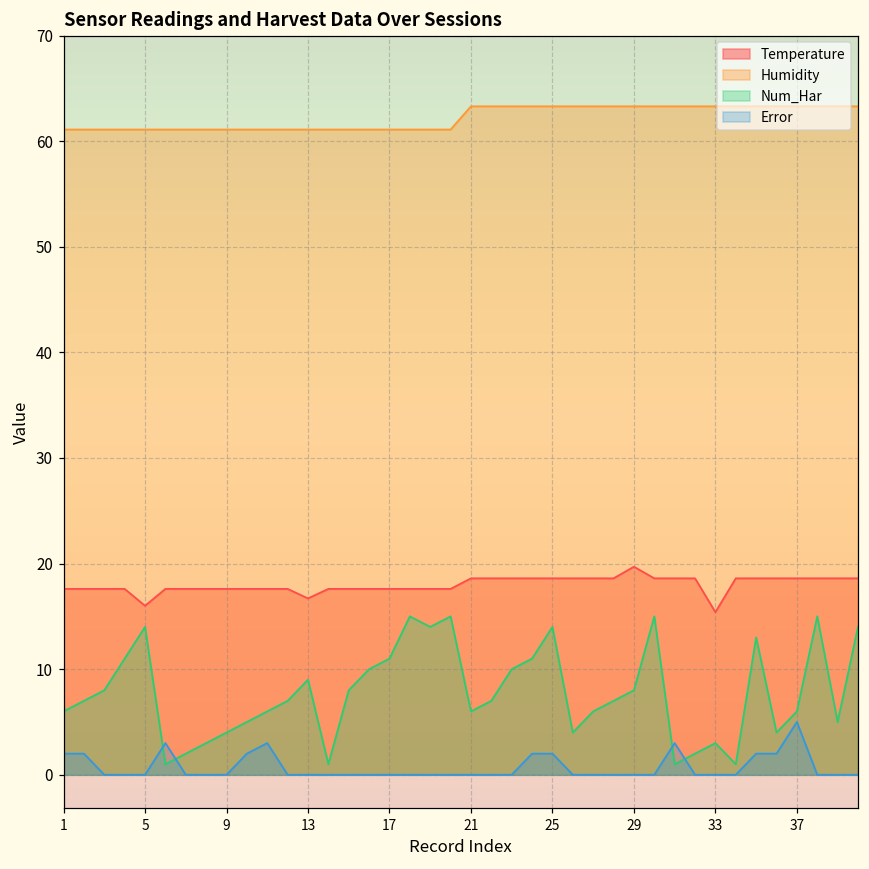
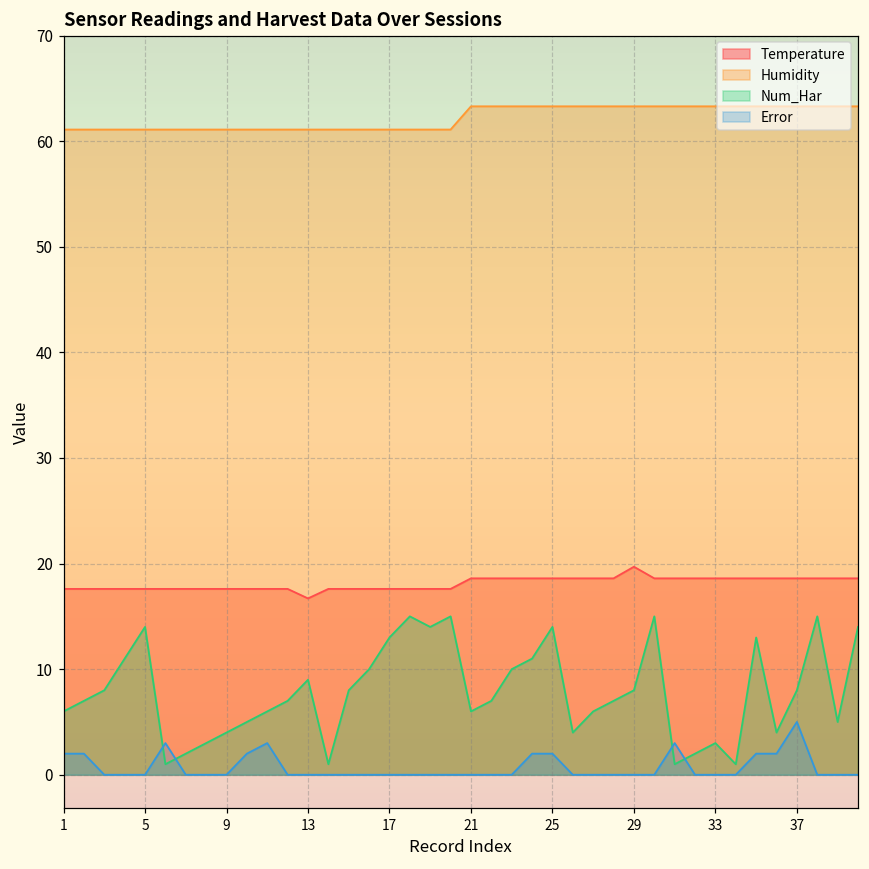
Temperature, 5: 16 -> 18
Num_Har, 17: 11 -> 13
Temperature, 33: 15 -> 19
Num_Har, 37: 6 -> 8
